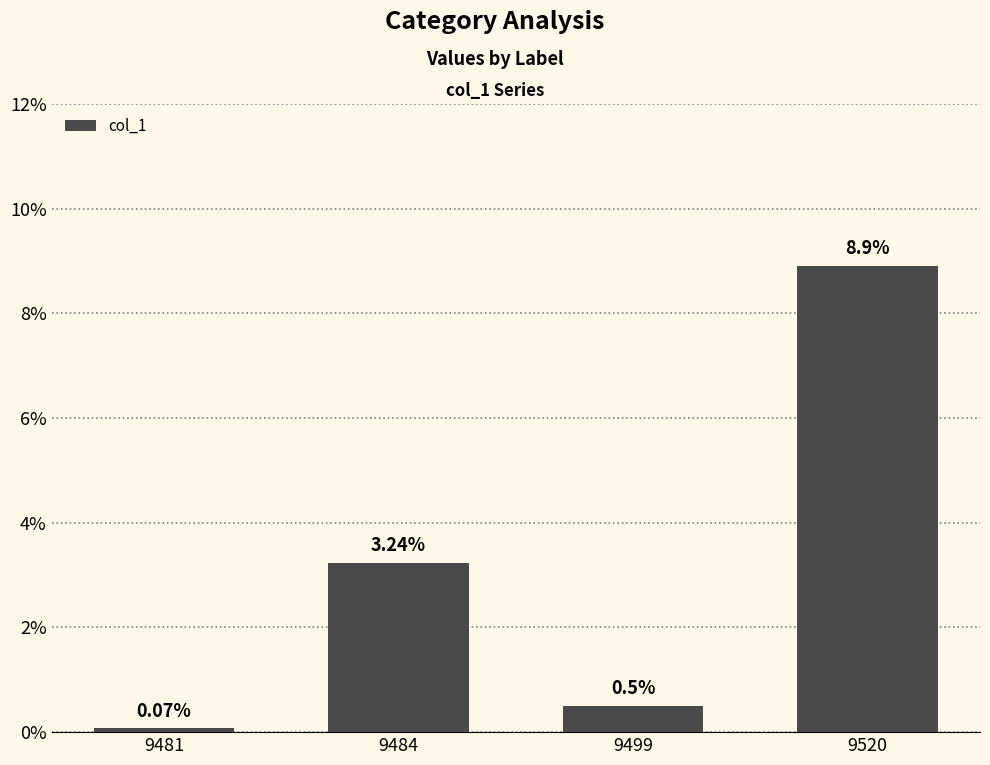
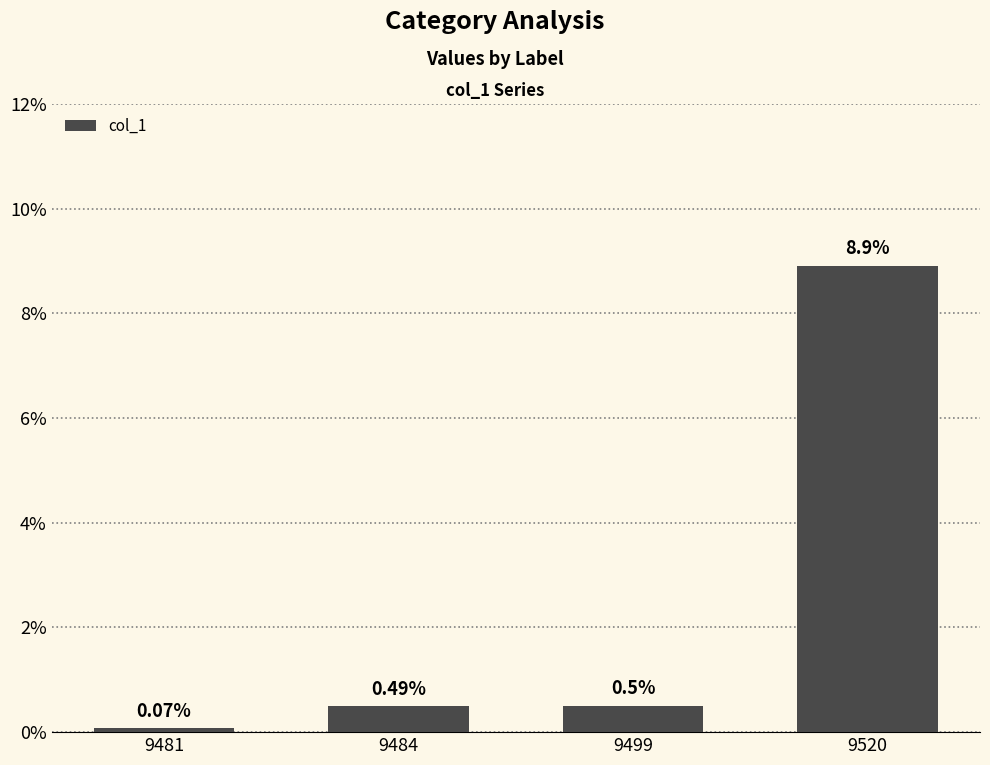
9484: 3.24% -> 0.49%
